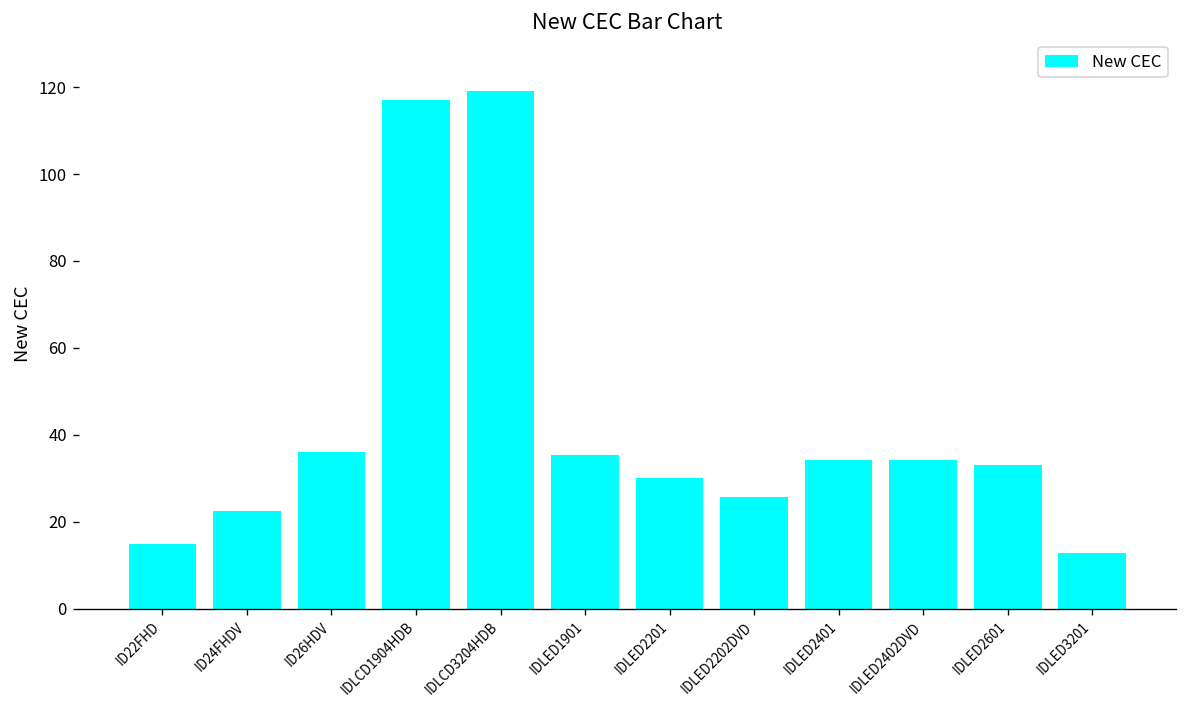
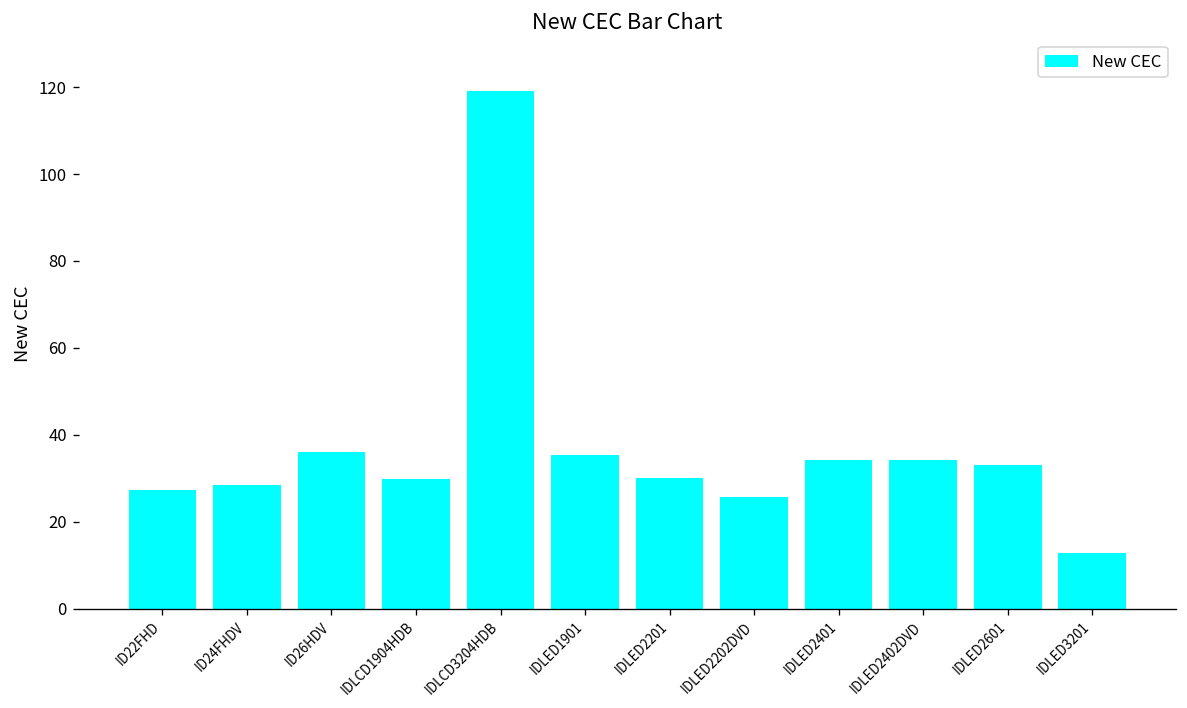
ID22FHD: 15 -> 27
ID24FHDV: 22 -> 29
IDLCD1904HDB: 117 -> 30
